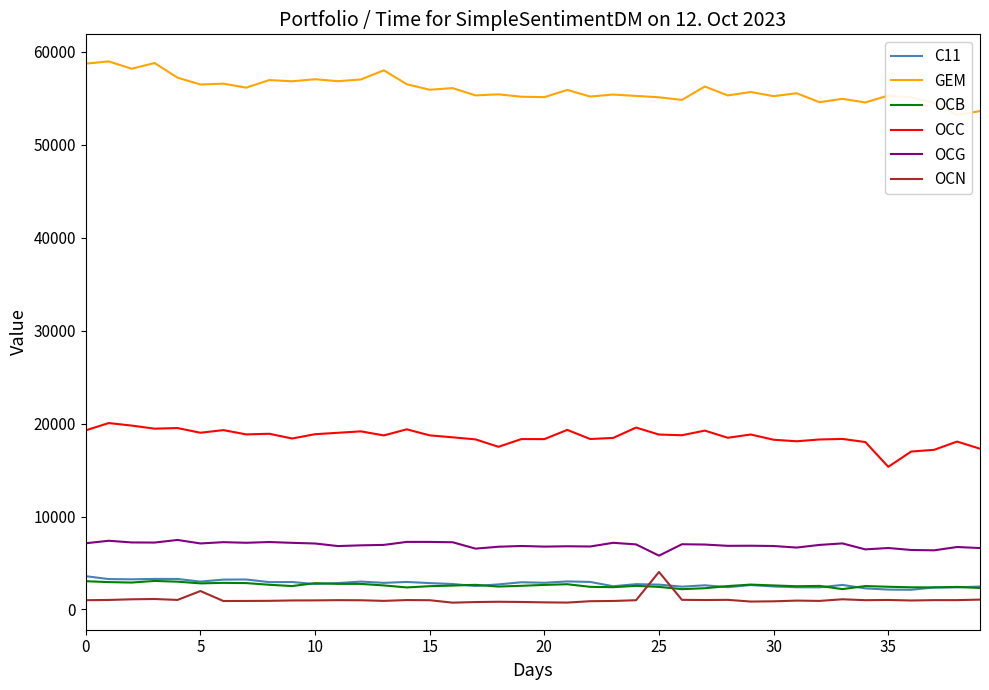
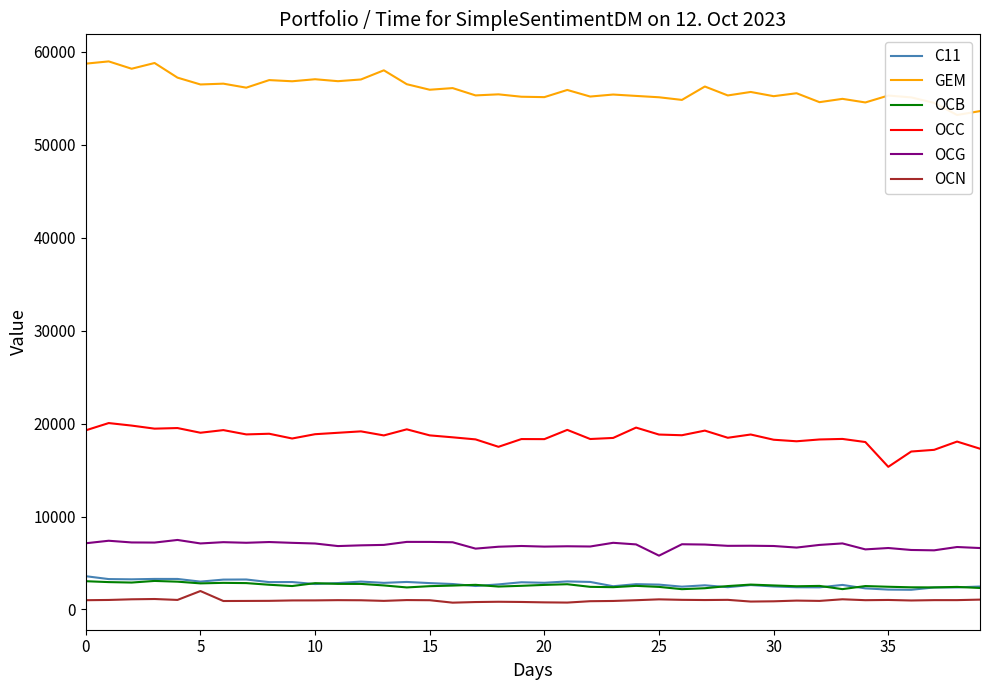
OCN, 25: 4000 -> 1000
